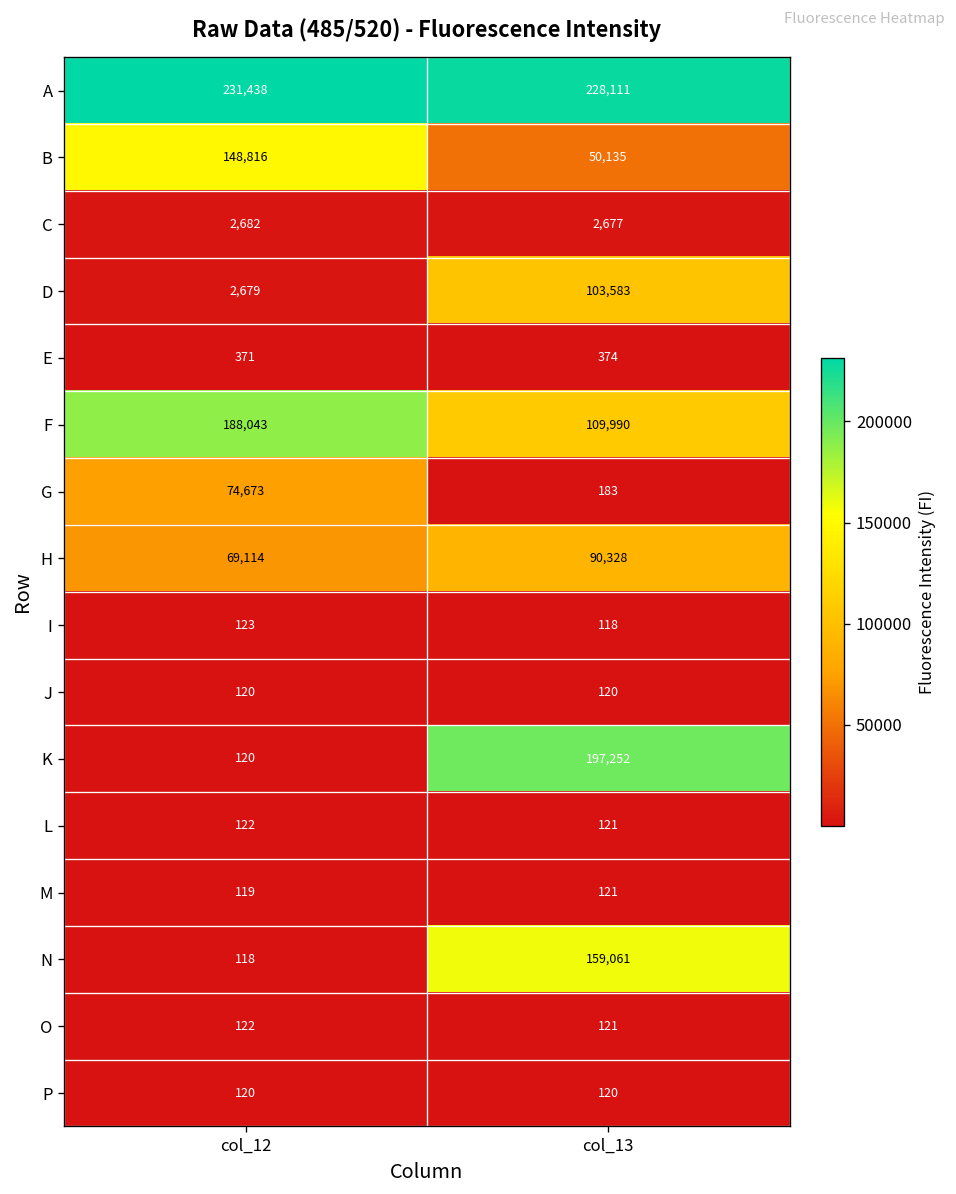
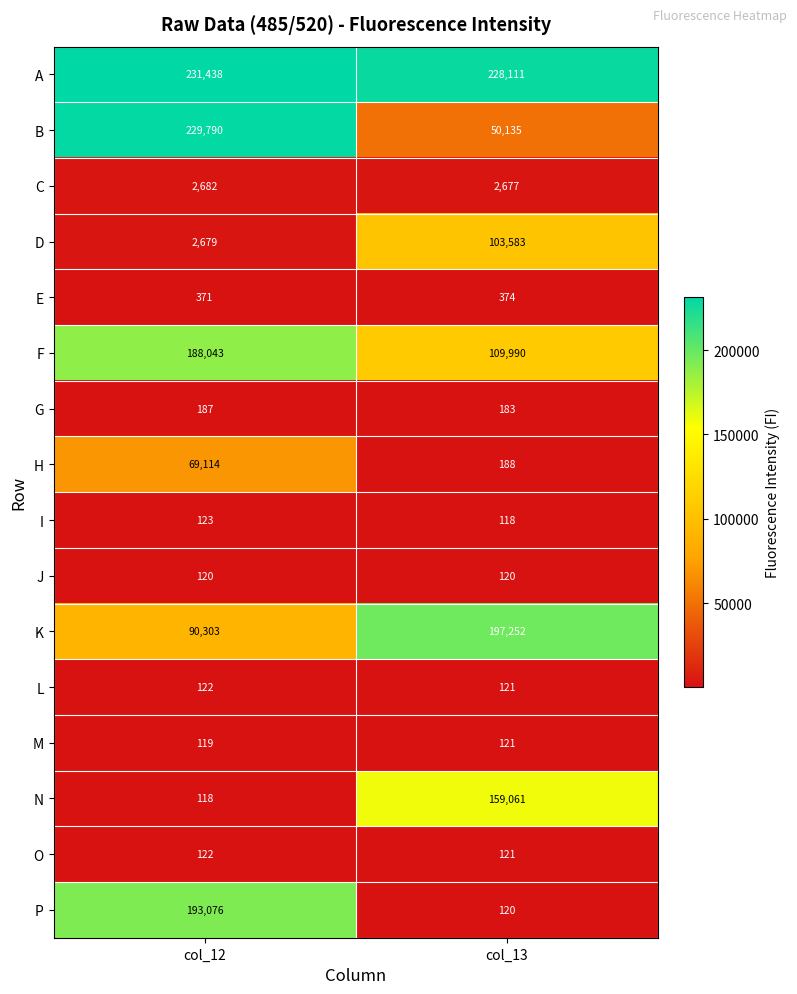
B, col_12: 148,816 -> 229,790
G, col_12: 74,673 -> 187
H, col_13: 90,328 -> 188
K, col_12: 120 -> 90,303
P, col_12: 120 -> 193,076
